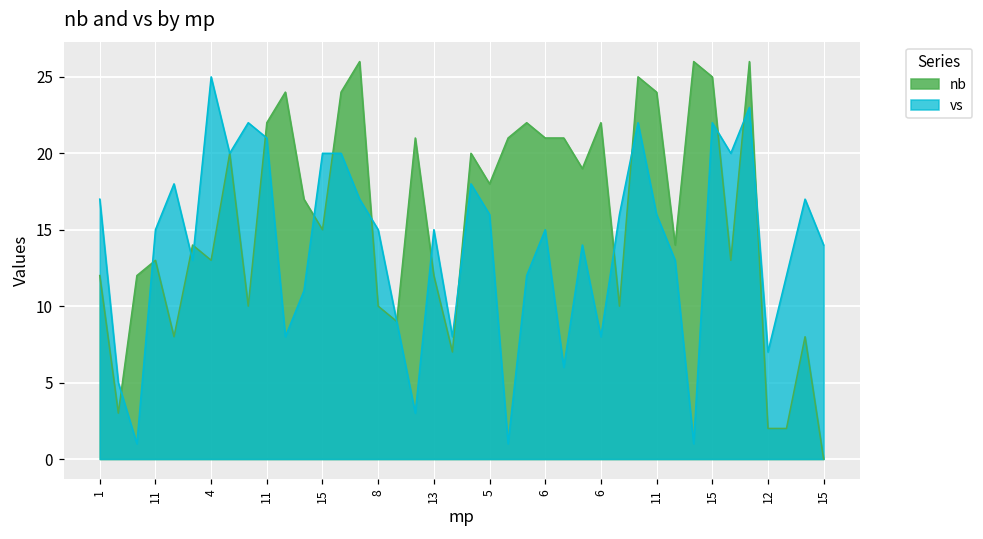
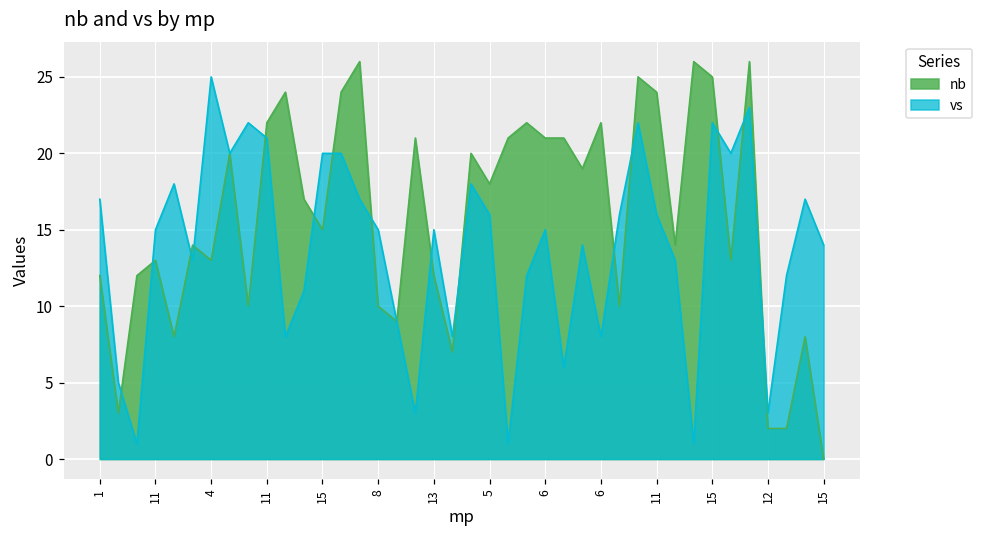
vs, 12: 7 -> 3
